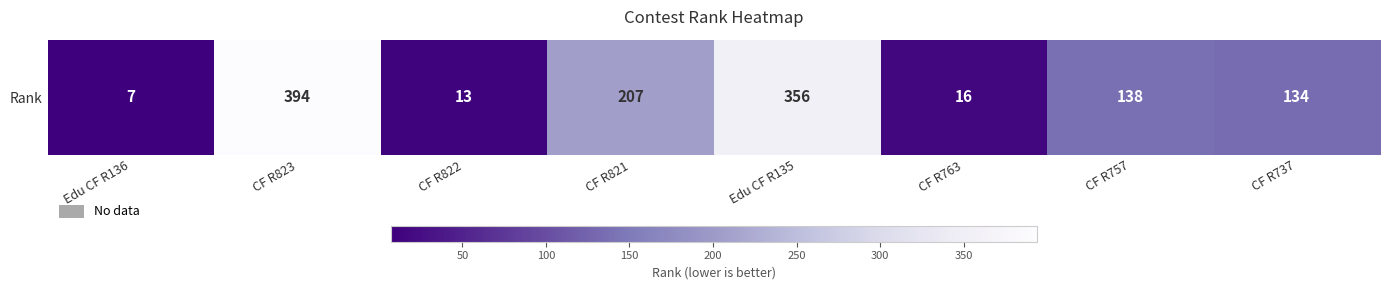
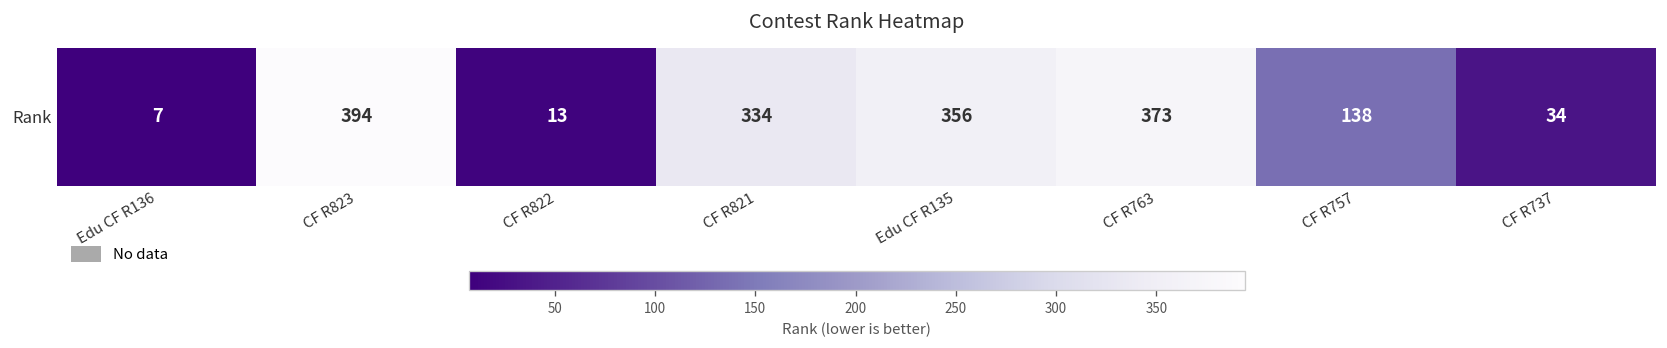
Rank, CF R821: 207 -> 334
Rank, CF R763: 16 -> 373
Rank, CF R737: 134 -> 34
